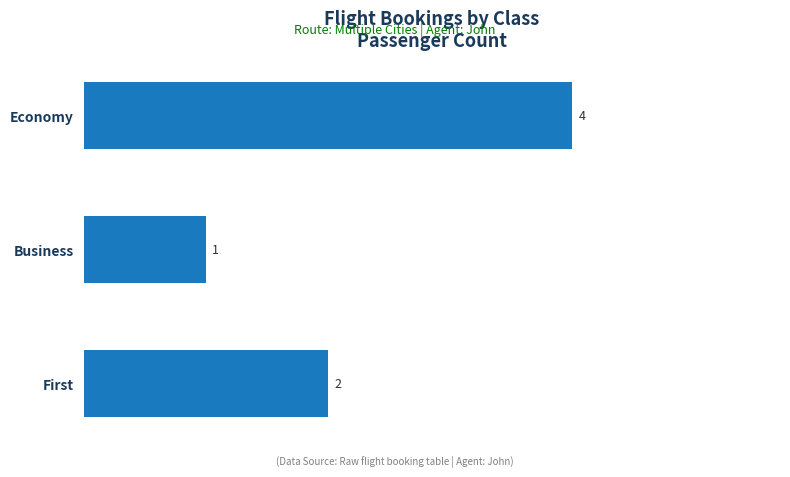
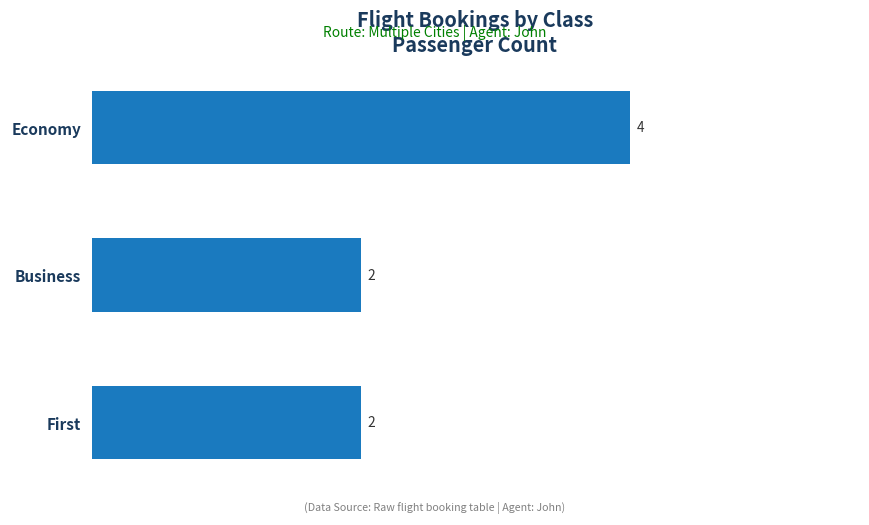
Business: 1 -> 2
